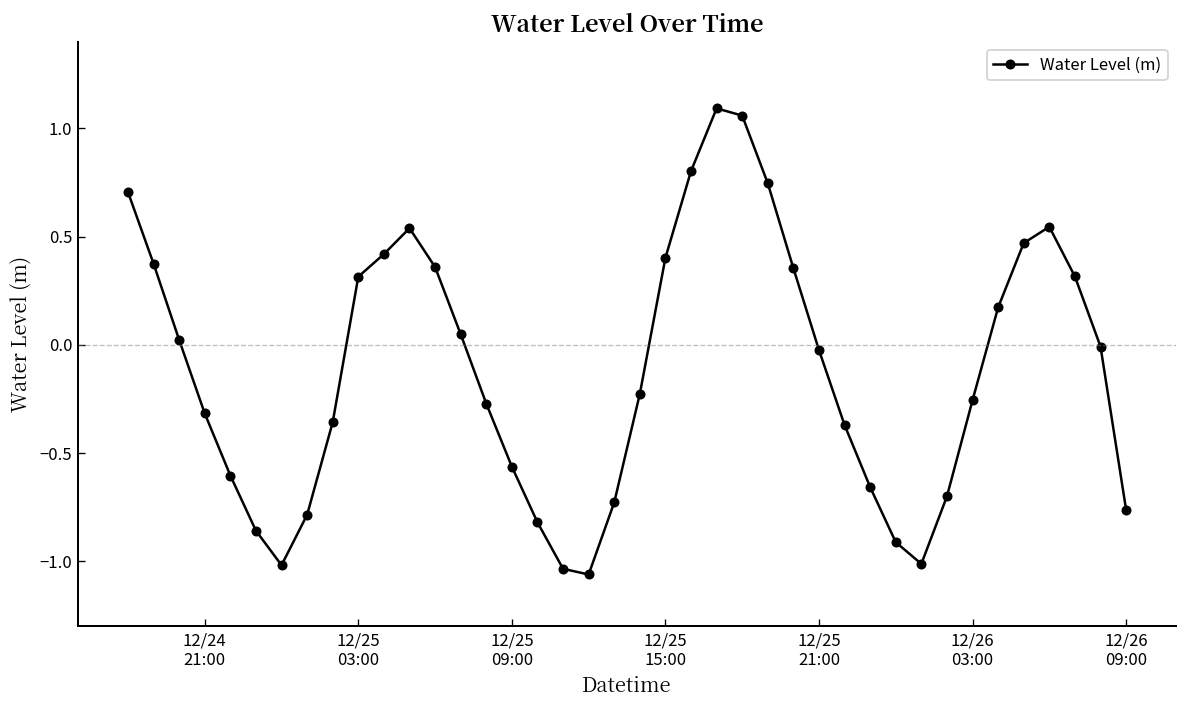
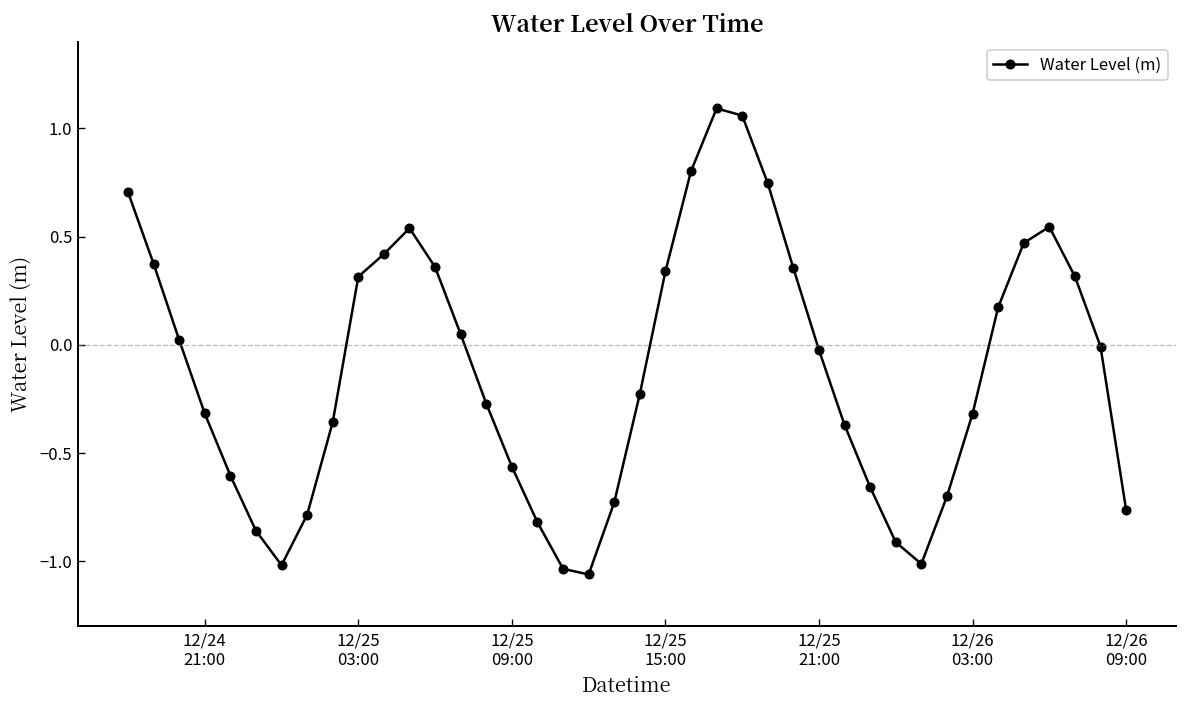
12/25 15:00: 0.40 -> 0.34
12/26 03:00: -0.26 -> -0.32
